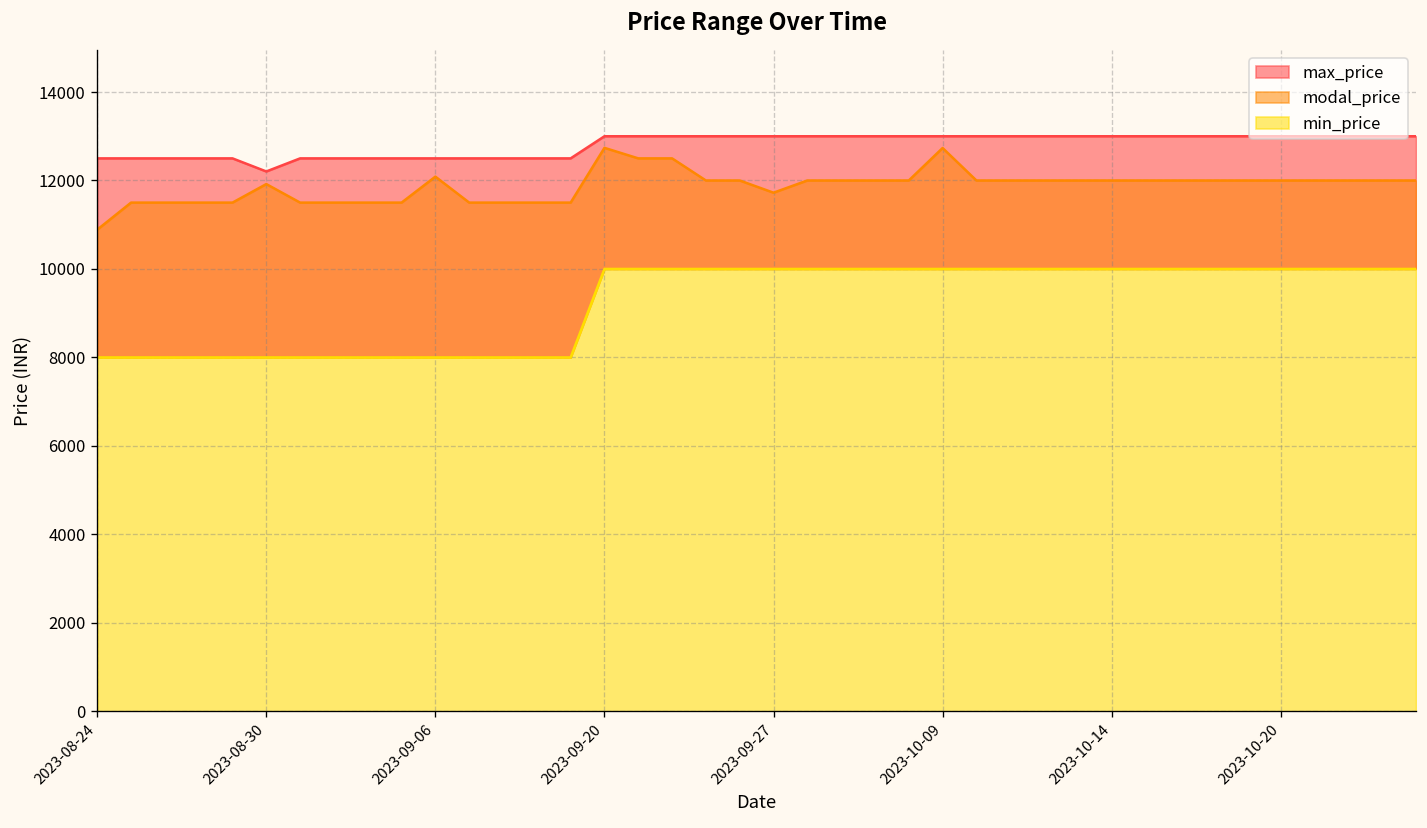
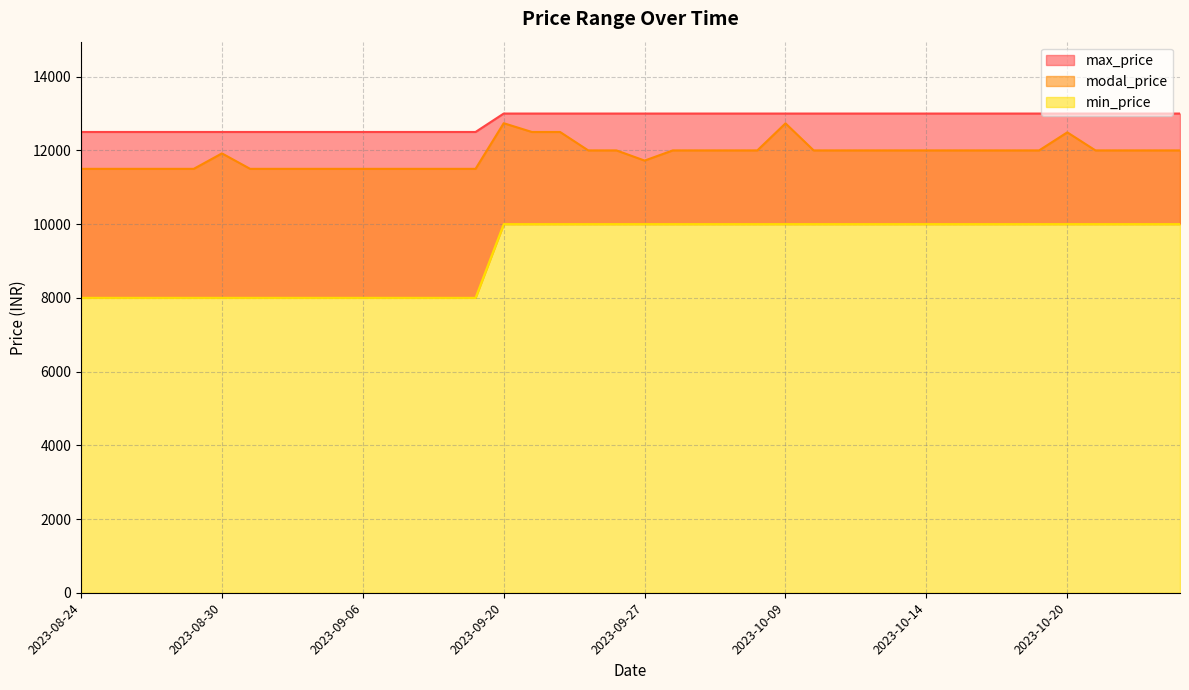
modal_price, 2023-08-24: 10900 -> 11500
max_price, 2023-08-30: 12200 -> 12500
modal_price, 2023-09-06: 12100 -> 11500
modal_price, 2023-10-20: 12000 -> 12500
